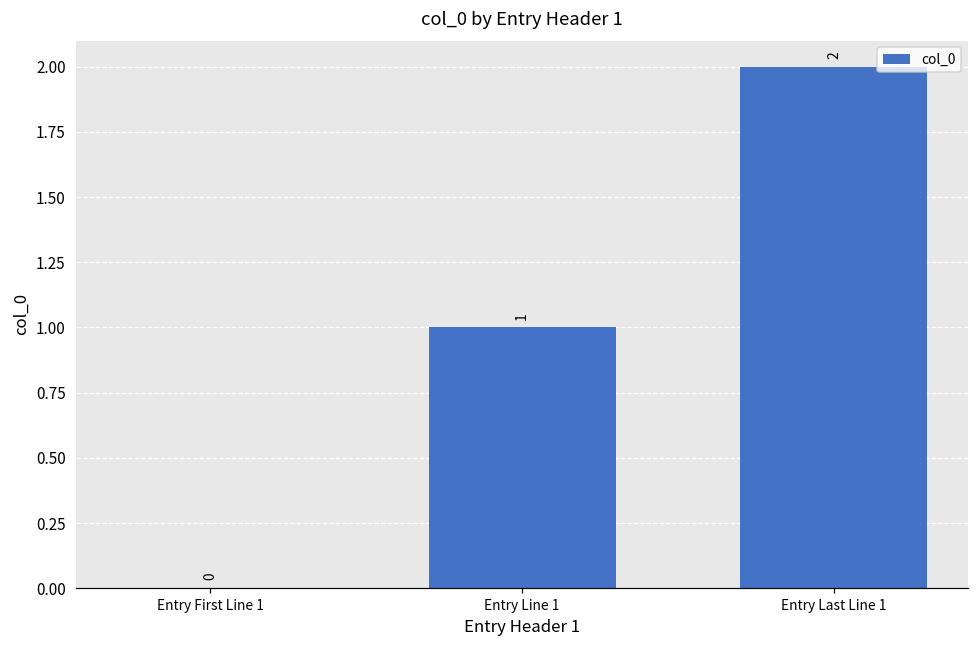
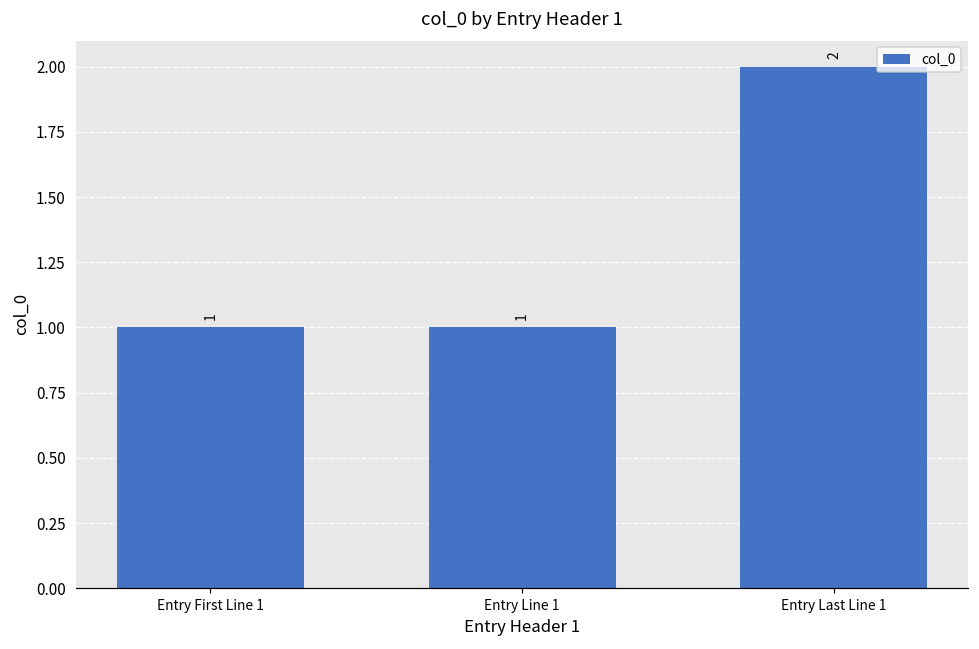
Entry First Line 1: 0 -> 1
